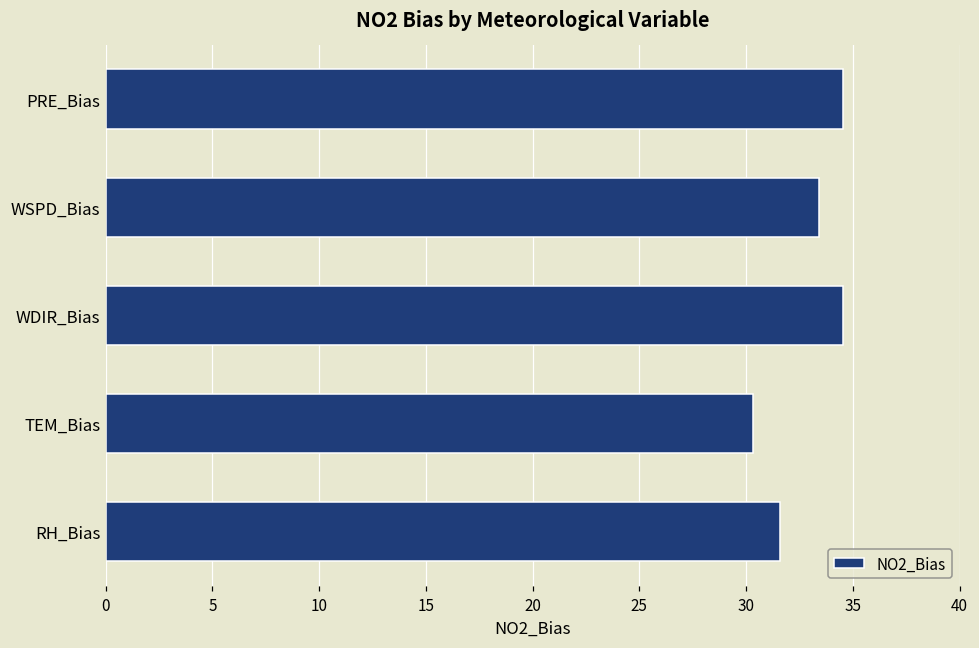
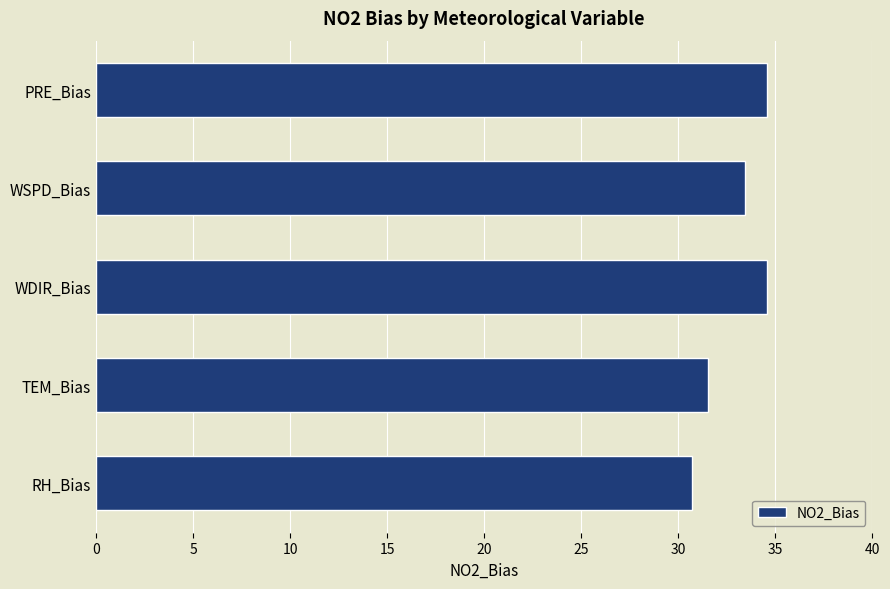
TEM_Bias: 30.3 -> 31.6
RH_Bias: 31.6 -> 30.7
